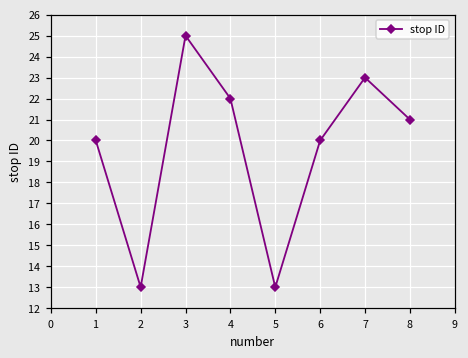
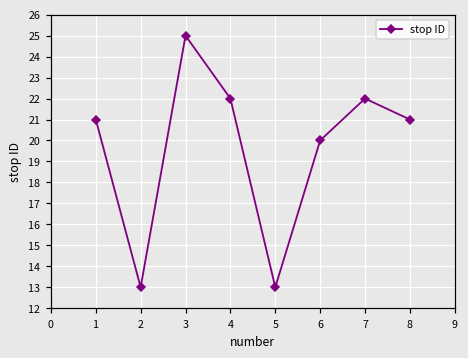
1: 20 -> 21
7: 23 -> 22
